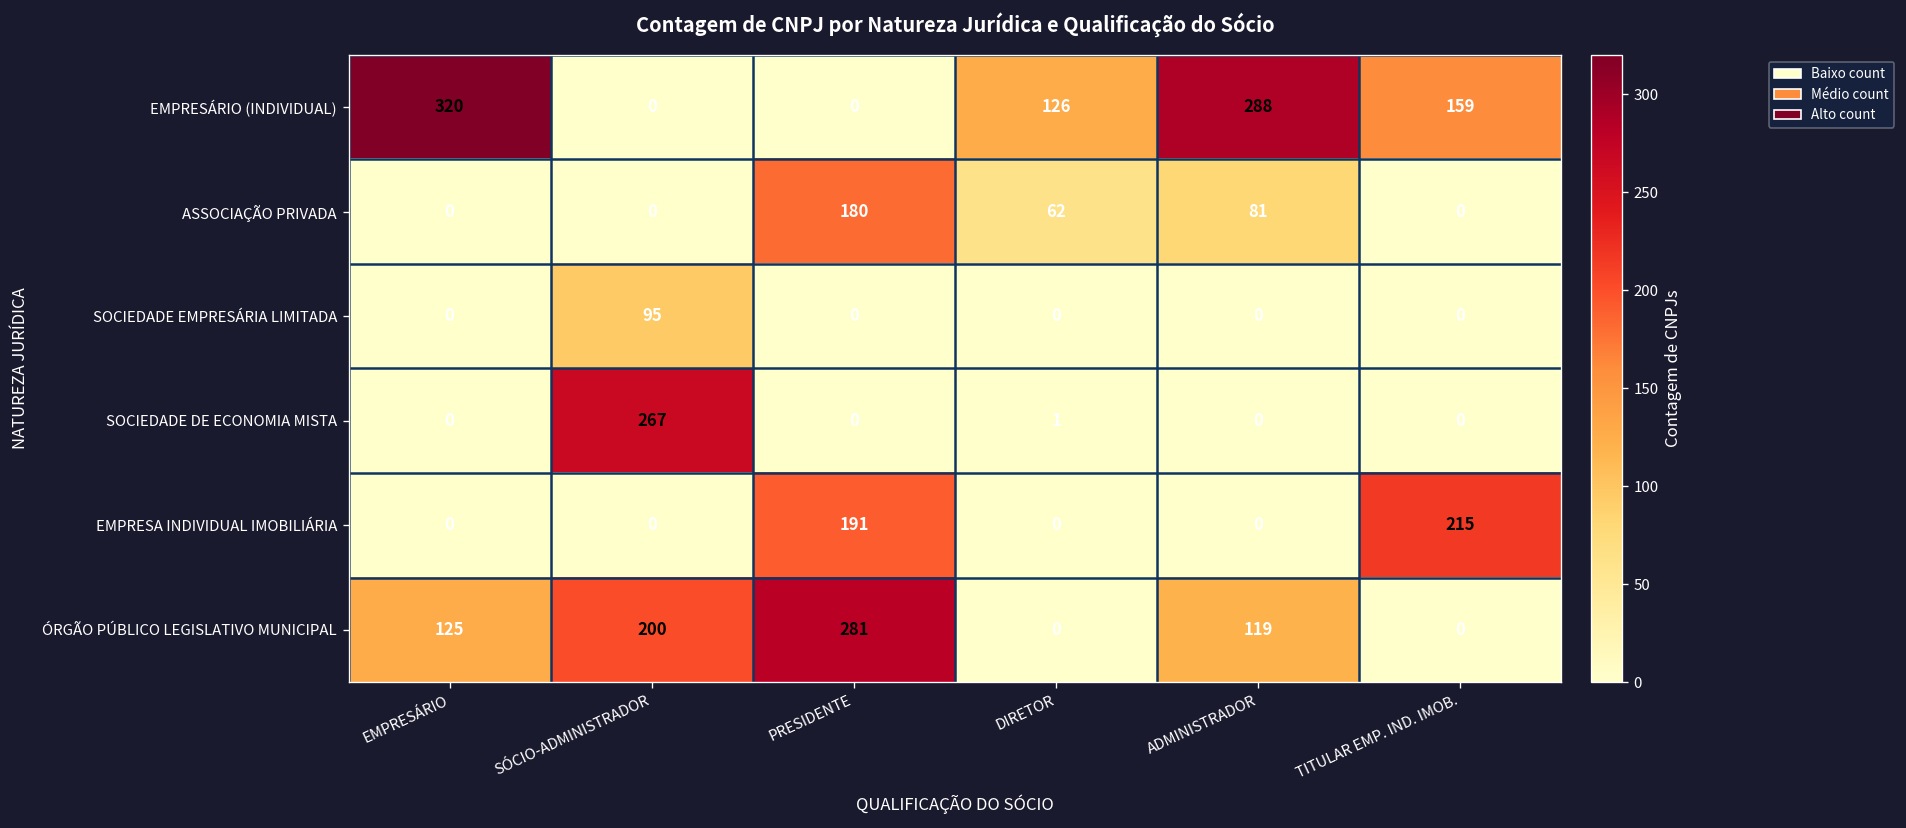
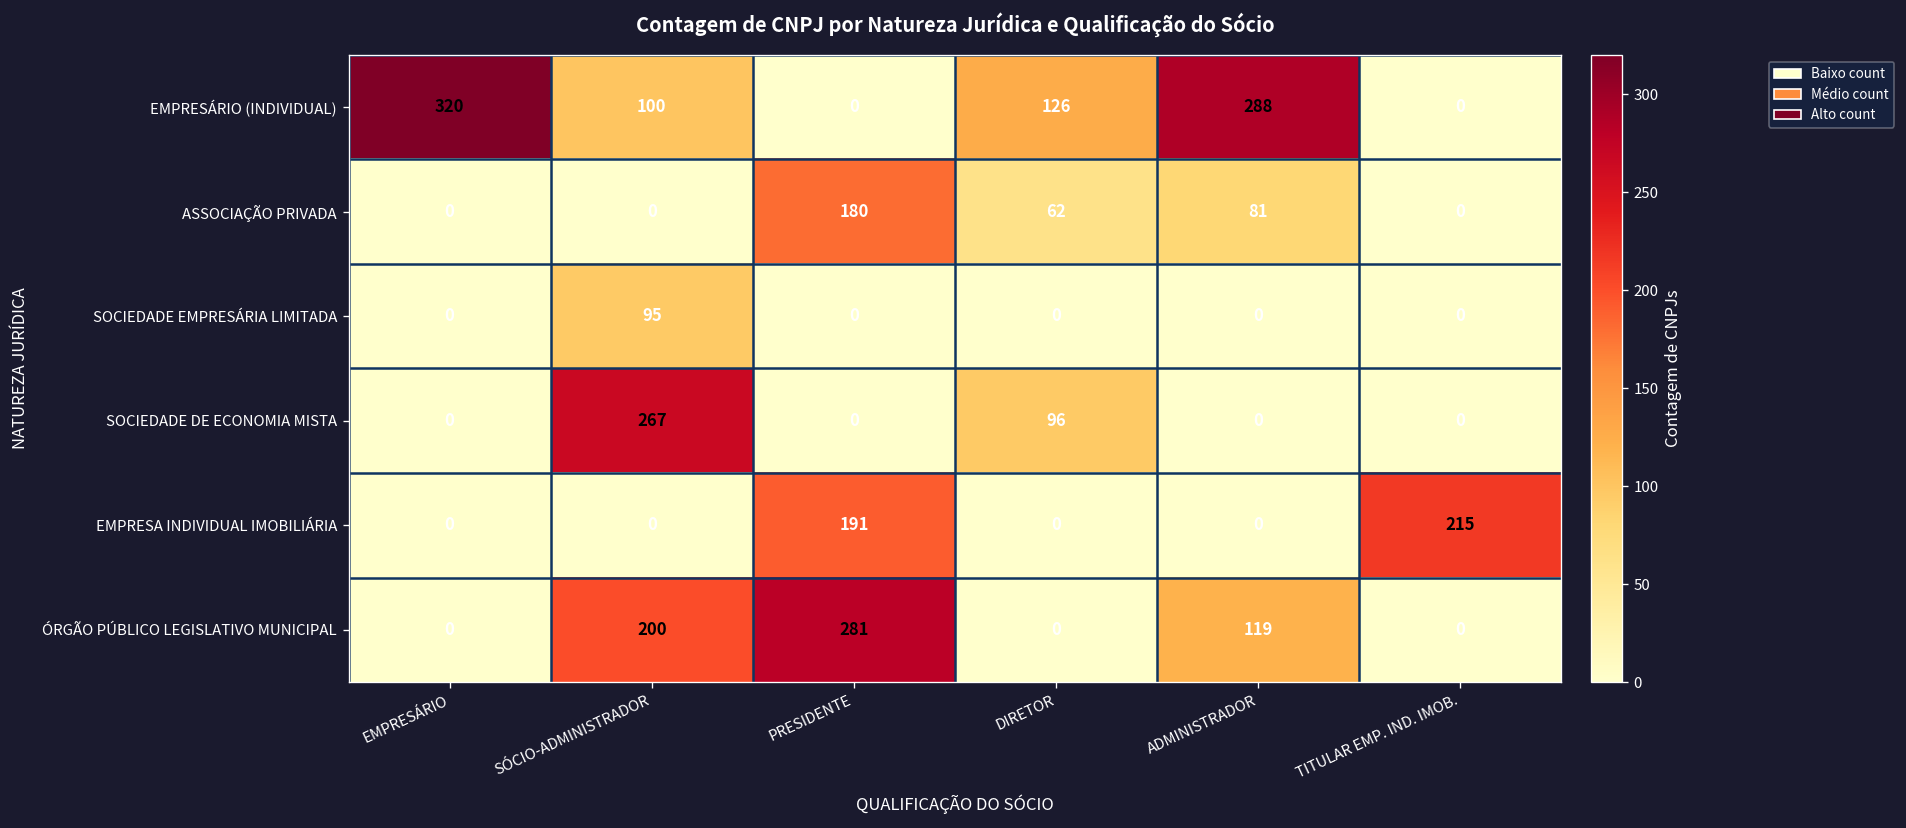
EMPRESÁRIO (INDIVIDUAL), SÓCIO-ADMINISTRADOR: 0 -> 100
EMPRESÁRIO (INDIVIDUAL), TITULAR EMP. IND. IMOB.: 159 -> 0
SOCIEDADE DE ECONOMIA MISTA, DIRETOR: 1 -> 96
ÓRGÃO PÚBLICO LEGISLATIVO MUNICIPAL, EMPRESÁRIO: 125 -> 0
